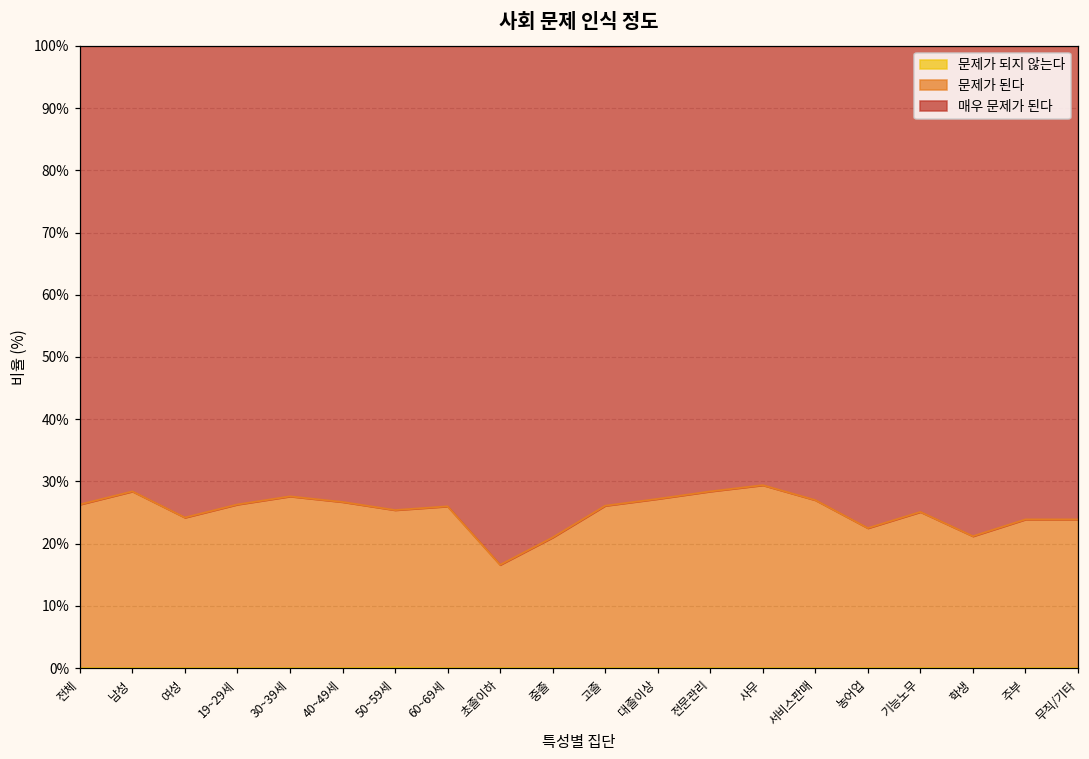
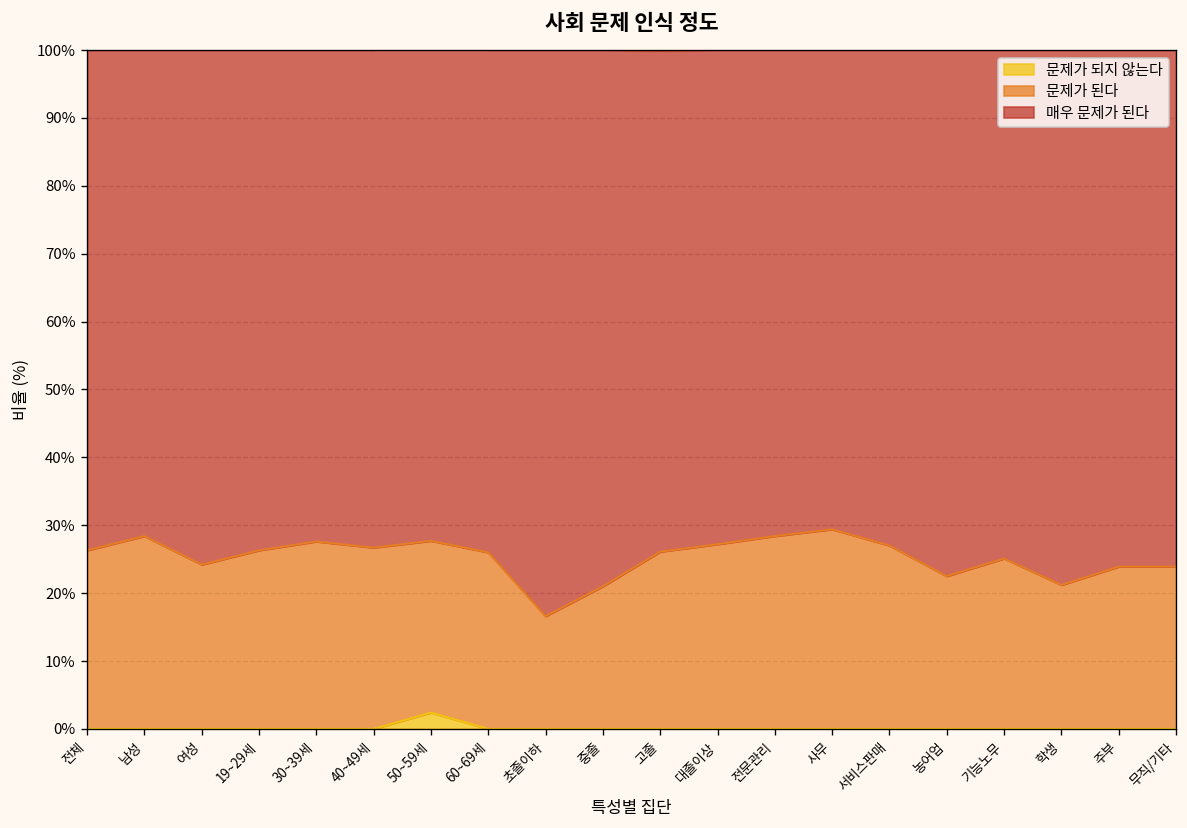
문제가 되지 않는다, 50~59세: 0% -> 2%
